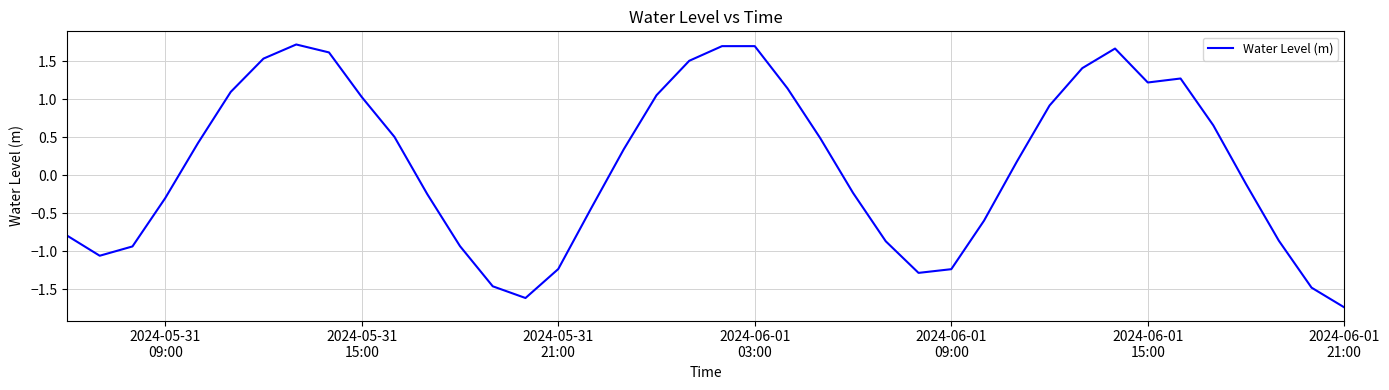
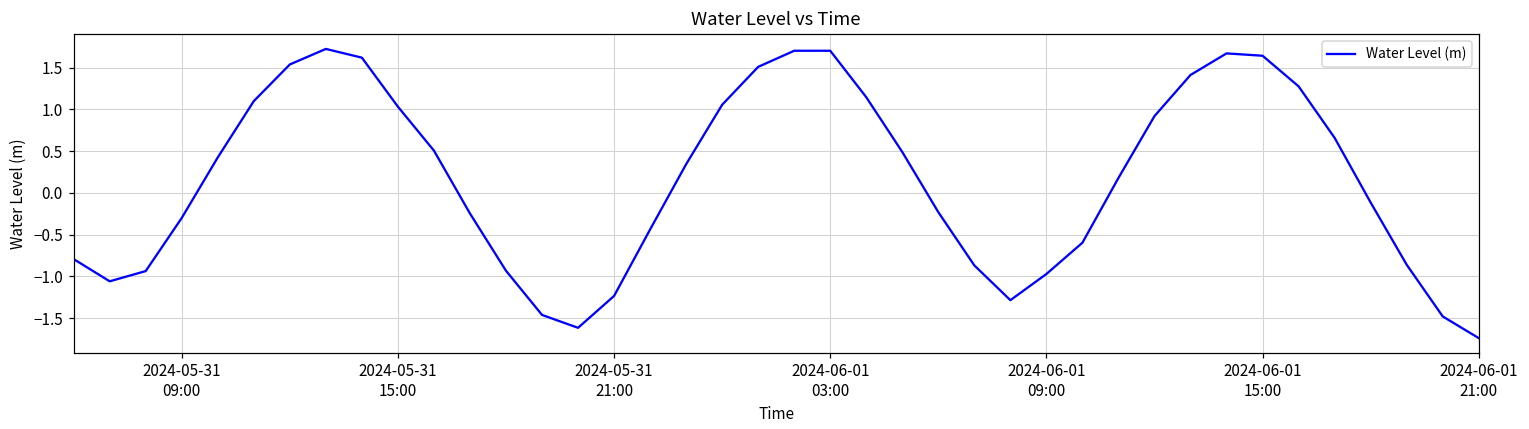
2024-06-01 09:00: -1.2 -> -1.0
2024-06-01 15:00: 1.2 -> 1.6
